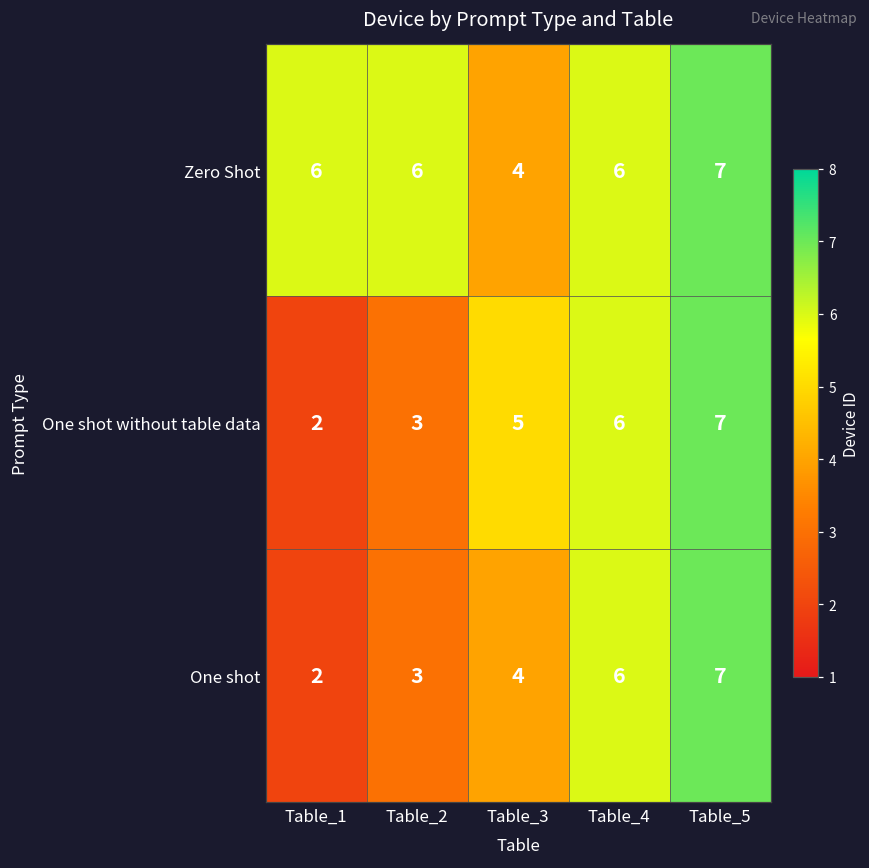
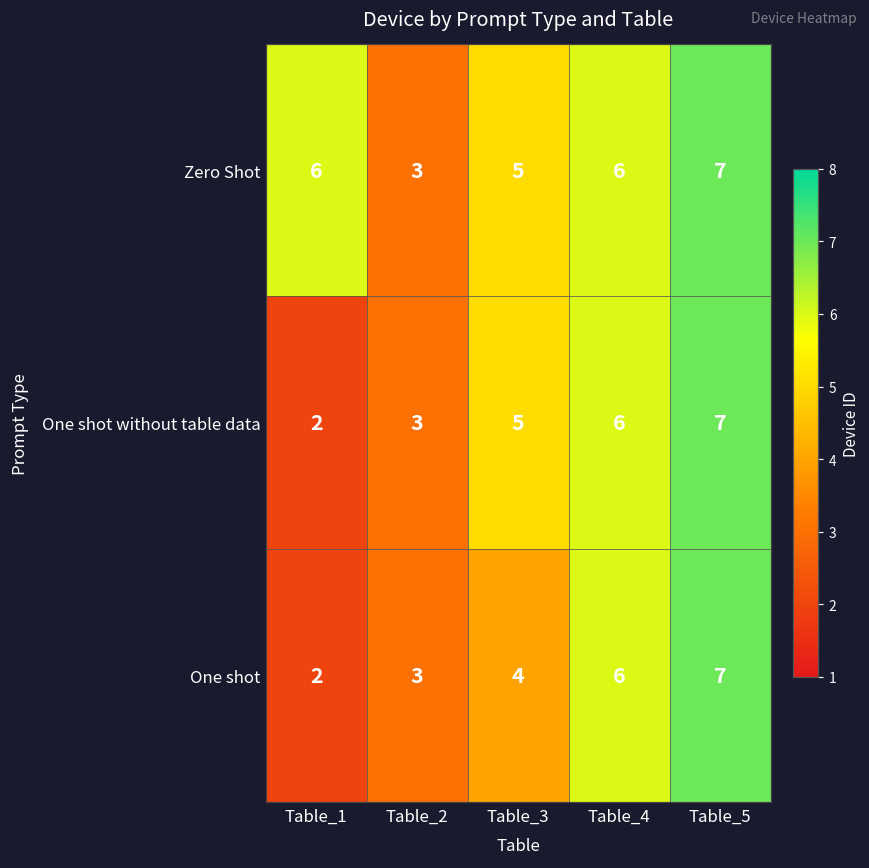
Zero Shot, Table_2: 6 -> 3
Zero Shot, Table_3: 4 -> 5
